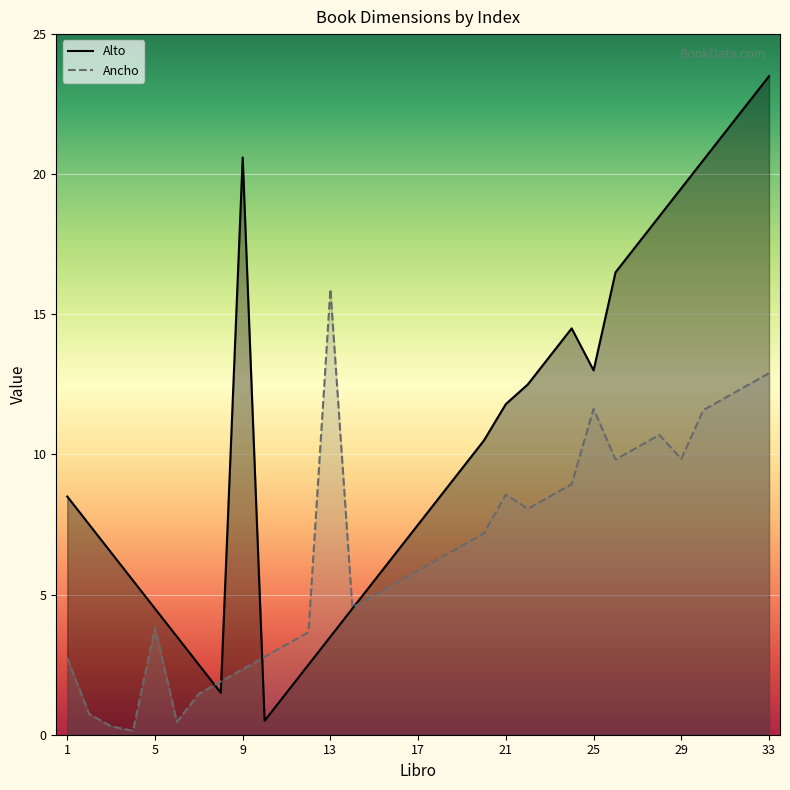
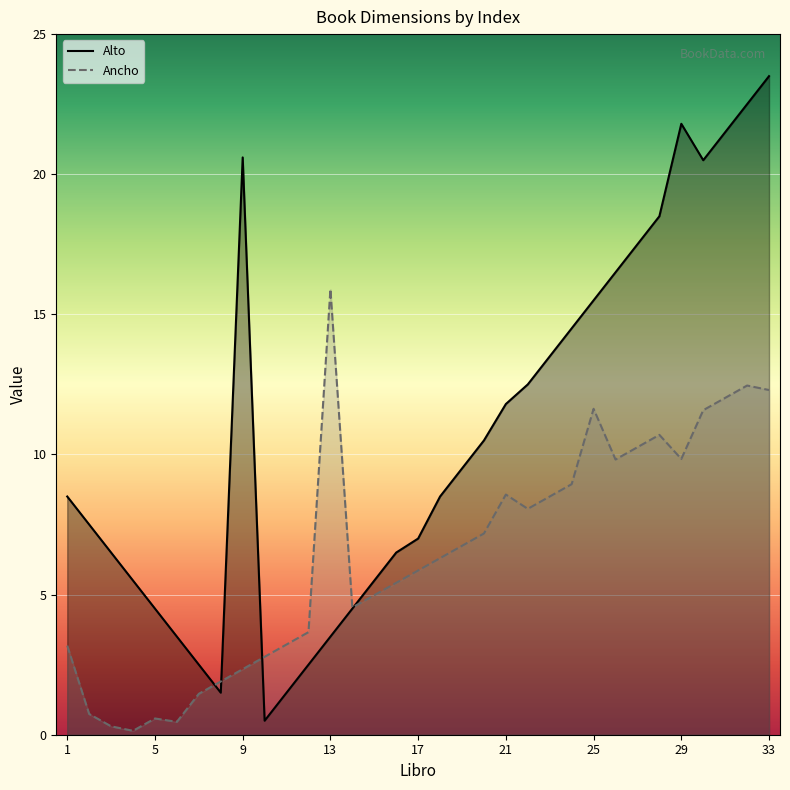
Ancho, 1: 2.7 -> 3.2
Ancho, 5: 3.8 -> 0.6
Alto, 17: 7.5 -> 7.0
Alto, 25: 13.0 -> 15.5
Alto, 29: 19.5 -> 21.8
Ancho, 33: 12.9 -> 12.3
